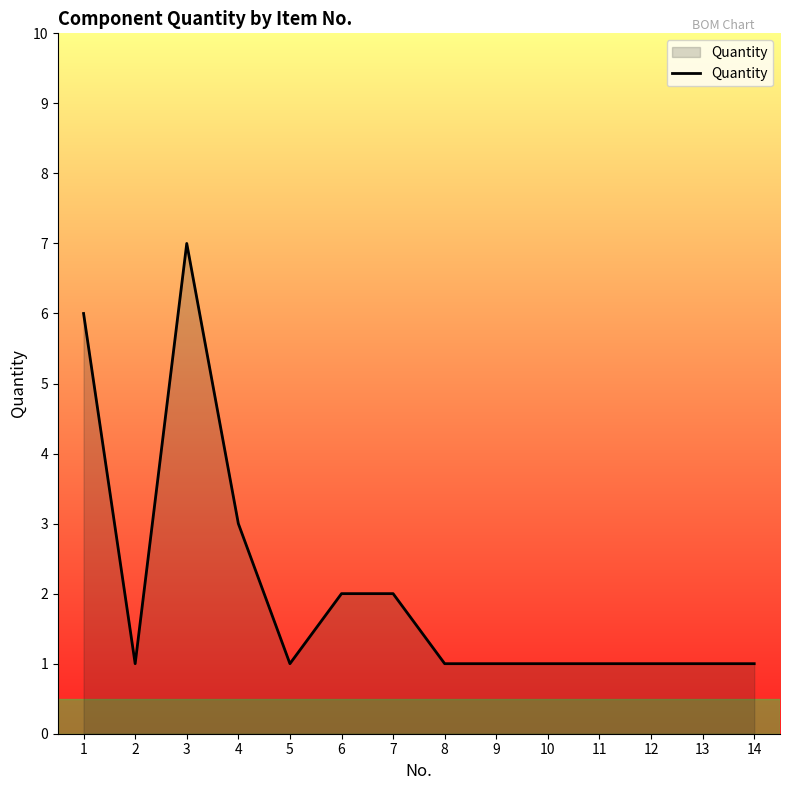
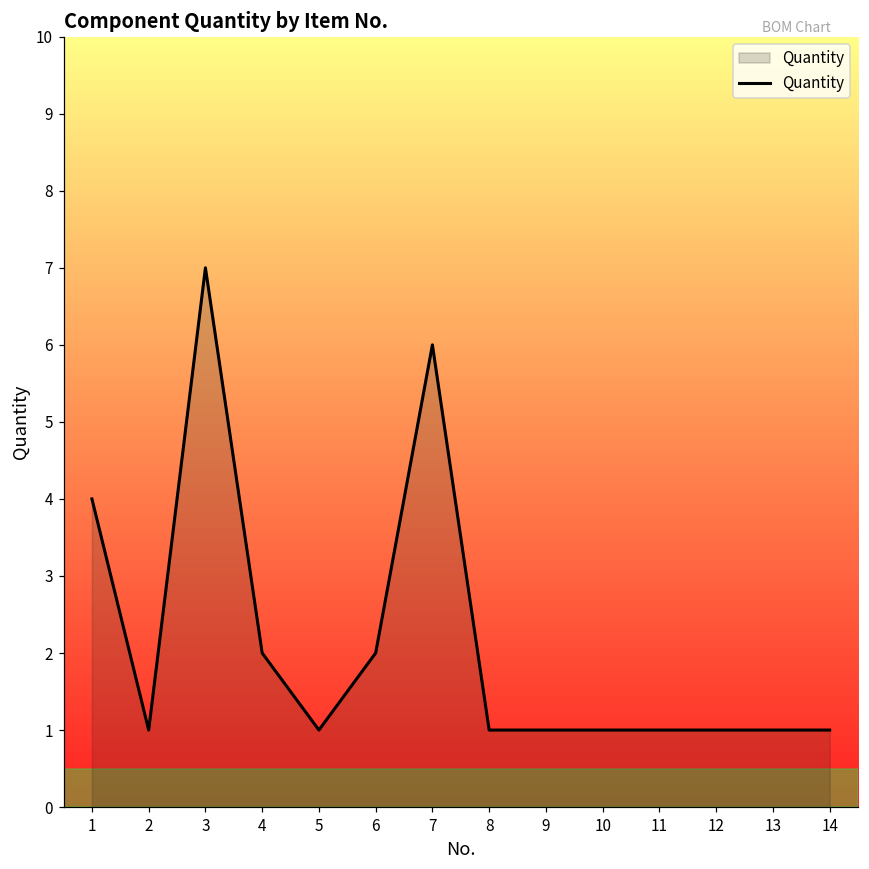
1: 6 -> 4
4: 3 -> 2
7: 2 -> 6
